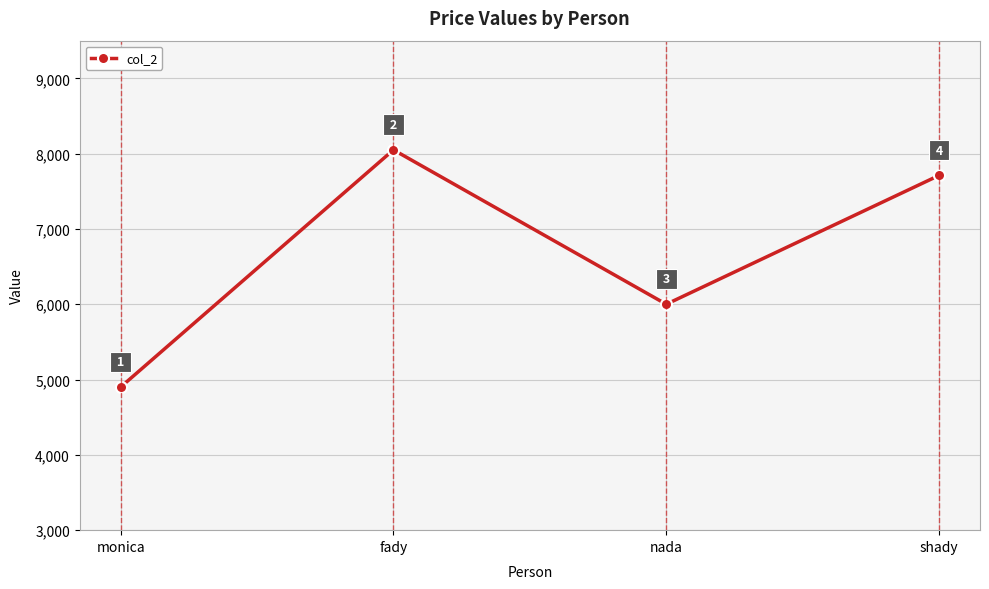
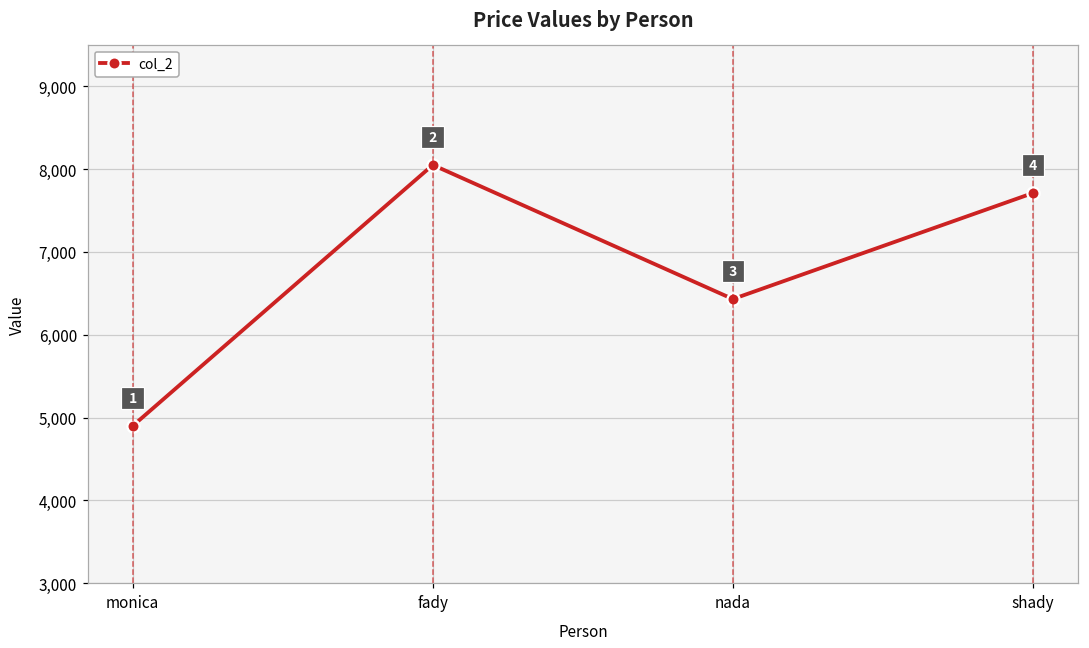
nada: 6,000 -> 6,400
